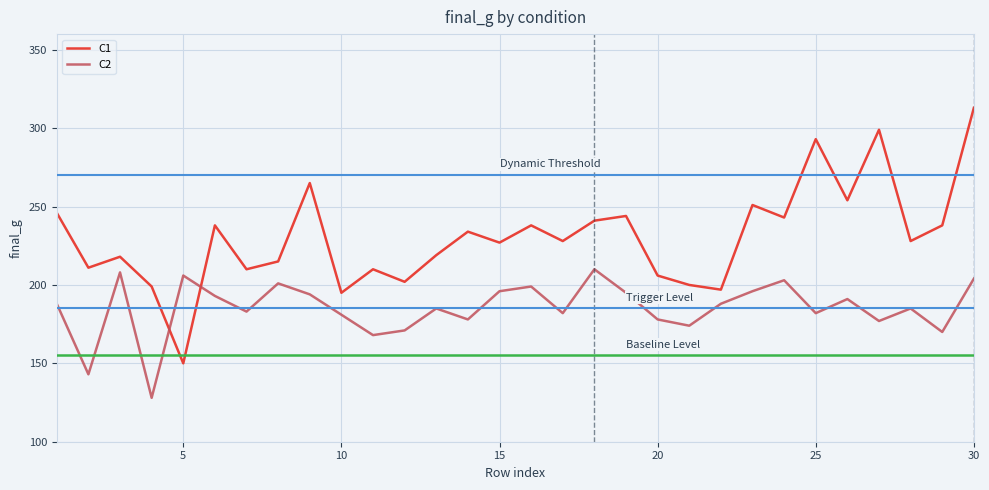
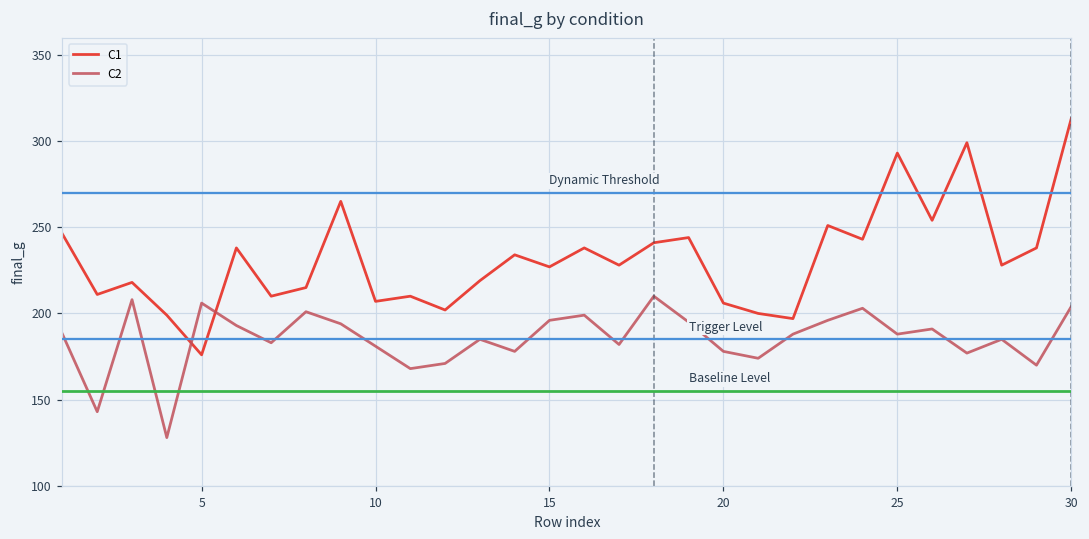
C1, 5: 150 -> 176
C1, 10: 195 -> 207
C2, 25: 182 -> 188
